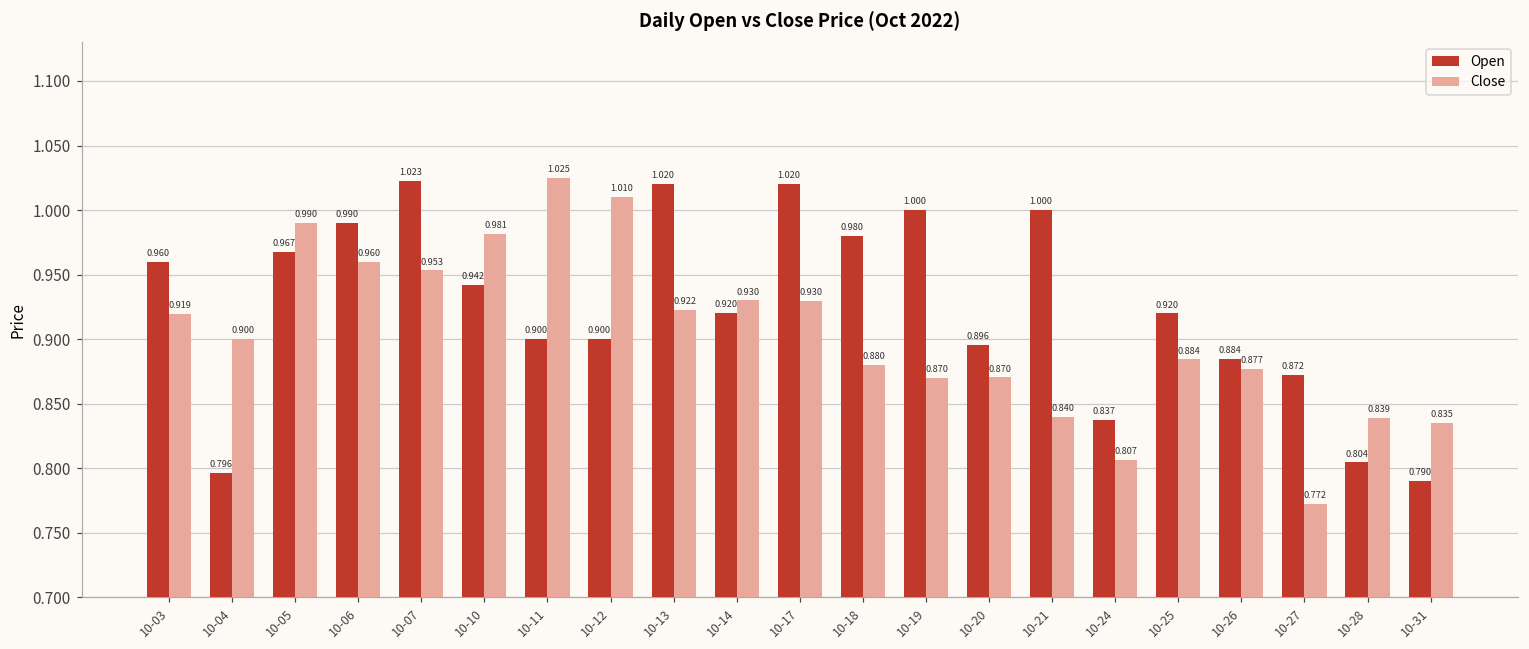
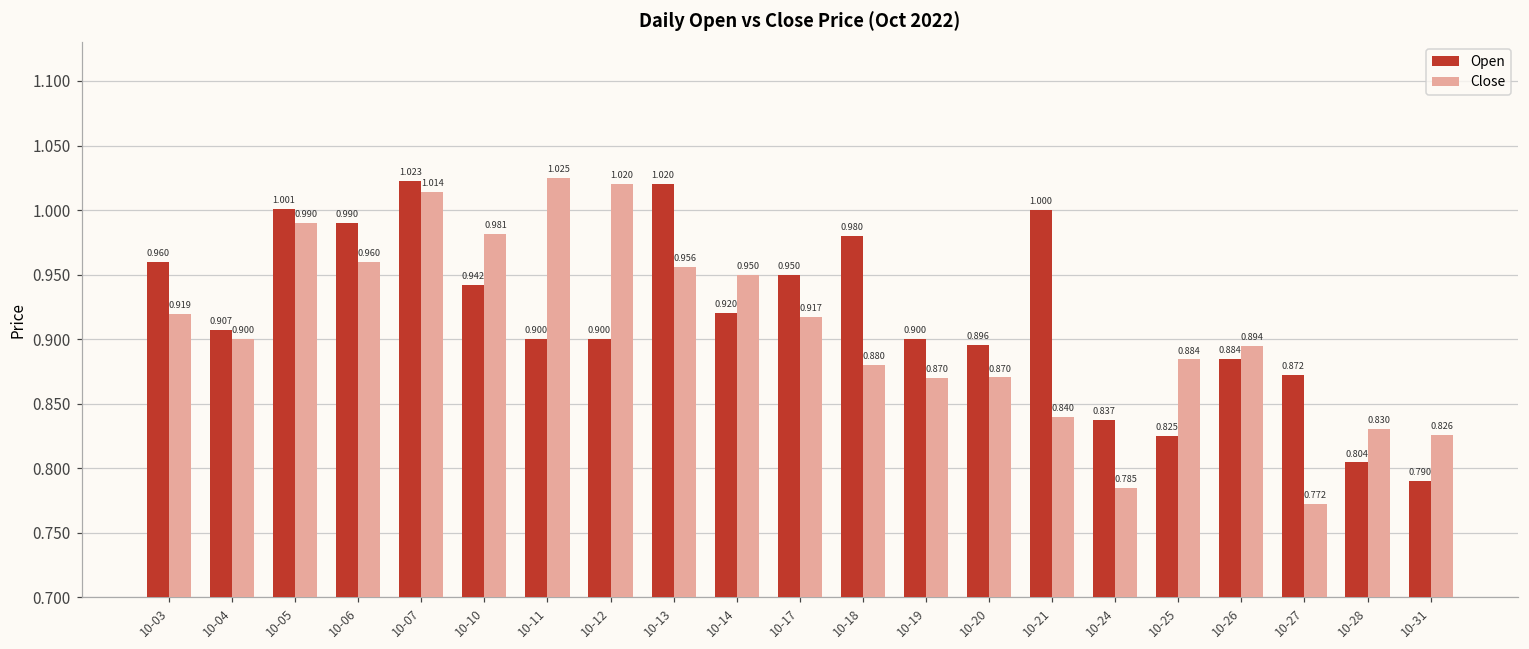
Open, 10-04: 0.796 -> 0.907
Open, 10-05: 0.967 -> 1.001
Close, 10-07: 0.953 -> 1.014
Close, 10-12: 1.010 -> 1.020
Close, 10-13: 0.922 -> 0.956
Close, 10-14: 0.930 -> 0.950
Open, 10-17: 1.020 -> 0.950
Close, 10-17: 0.930 -> 0.917
Open, 10-19: 1.000 -> 0.900
Close, 10-24: 0.807 -> 0.785
Open, 10-25: 0.920 -> 0.825
Close, 10-26: 0.877 -> 0.894
Close, 10-28: 0.839 -> 0.830
Close, 10-31: 0.835 -> 0.826
